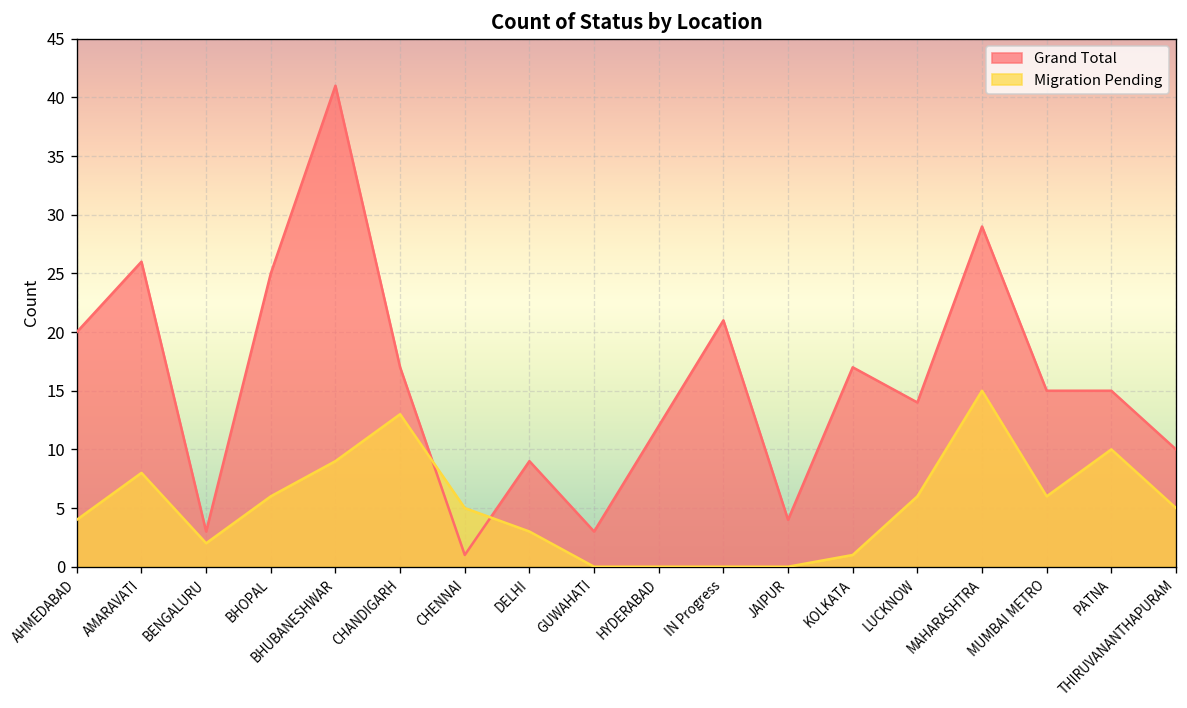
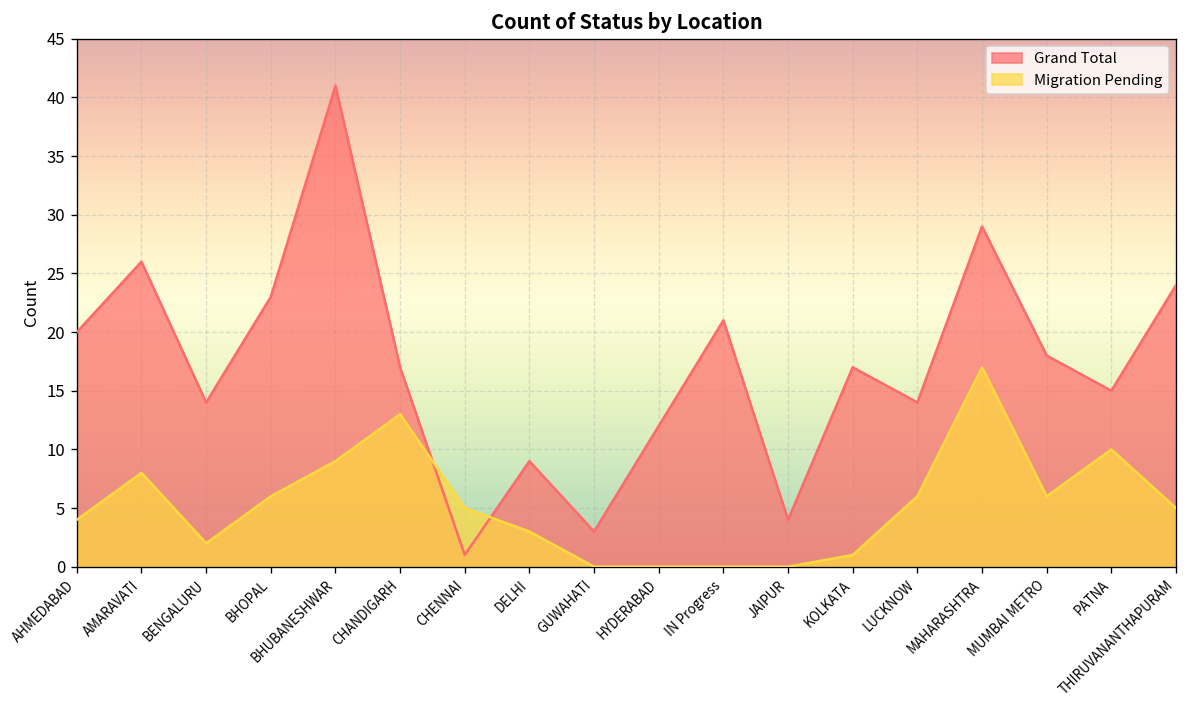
Grand Total, BENGALURU: 3 -> 14
Grand Total, BHOPAL: 25 -> 23
Migration Pending, MAHARASHTRA: 15 -> 17
Grand Total, MUMBAI METRO: 15 -> 18
Grand Total, THIRUVANANTHAPURAM: 10 -> 24
